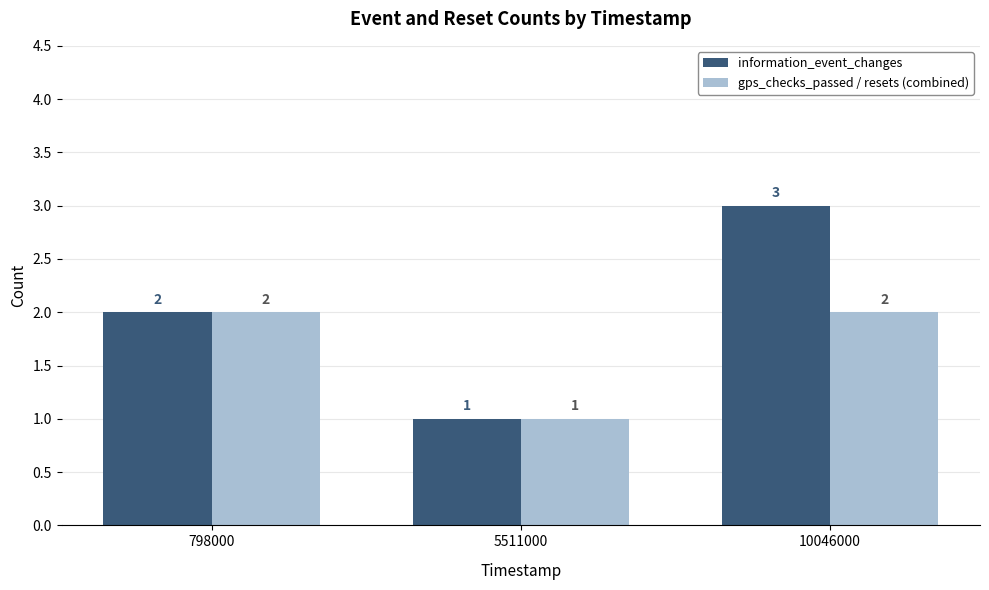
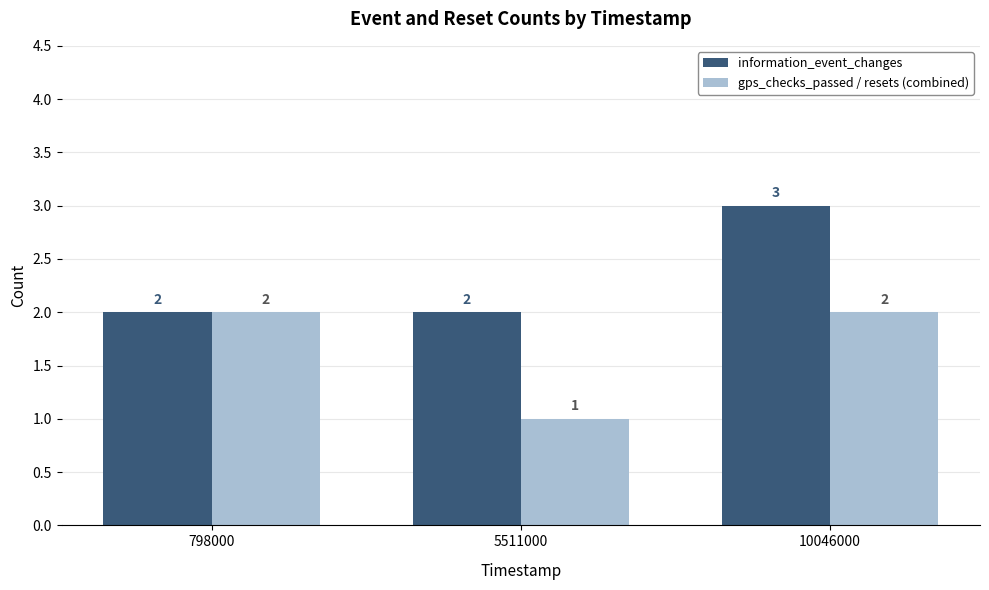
information_event_changes, 5511000: 1 -> 2
